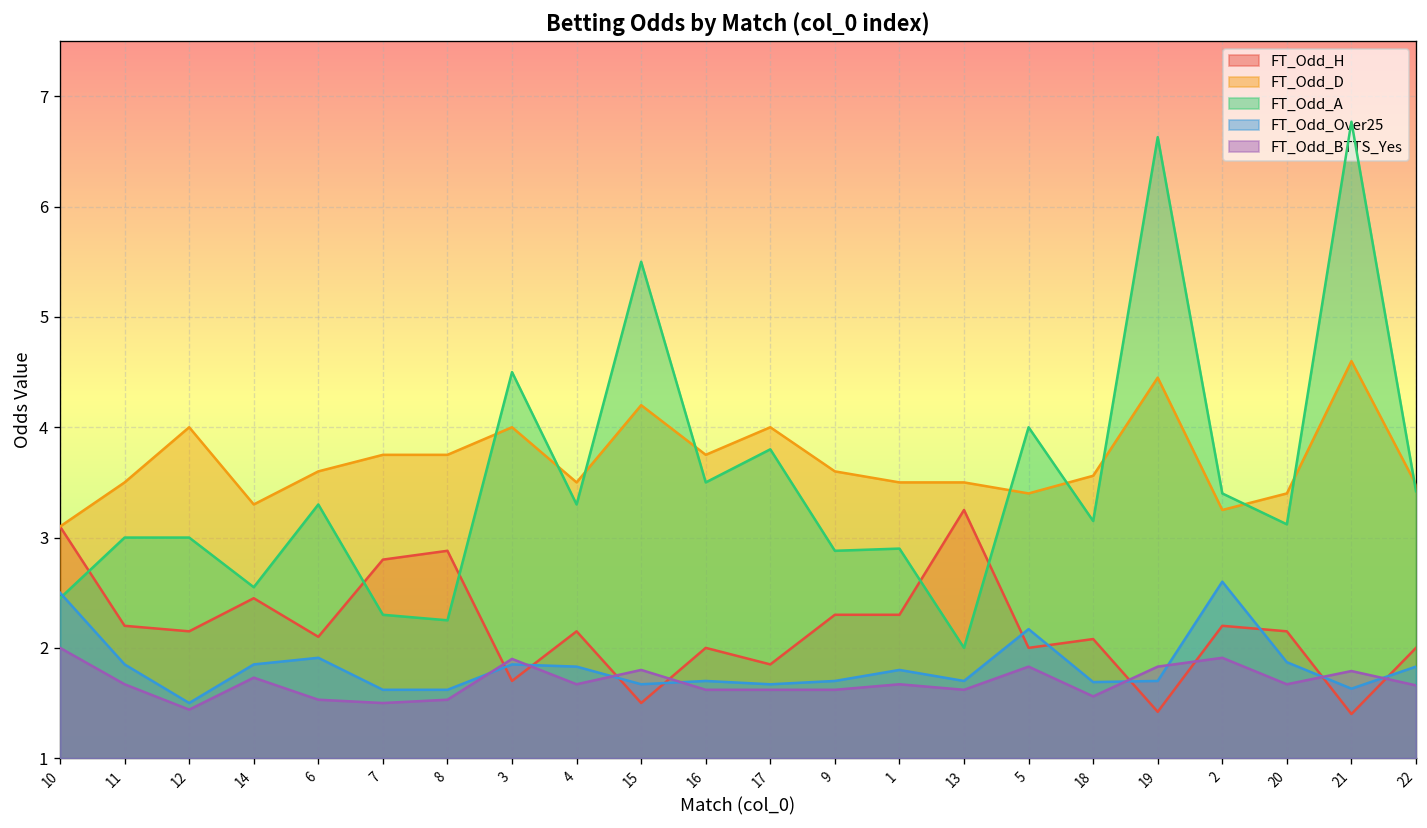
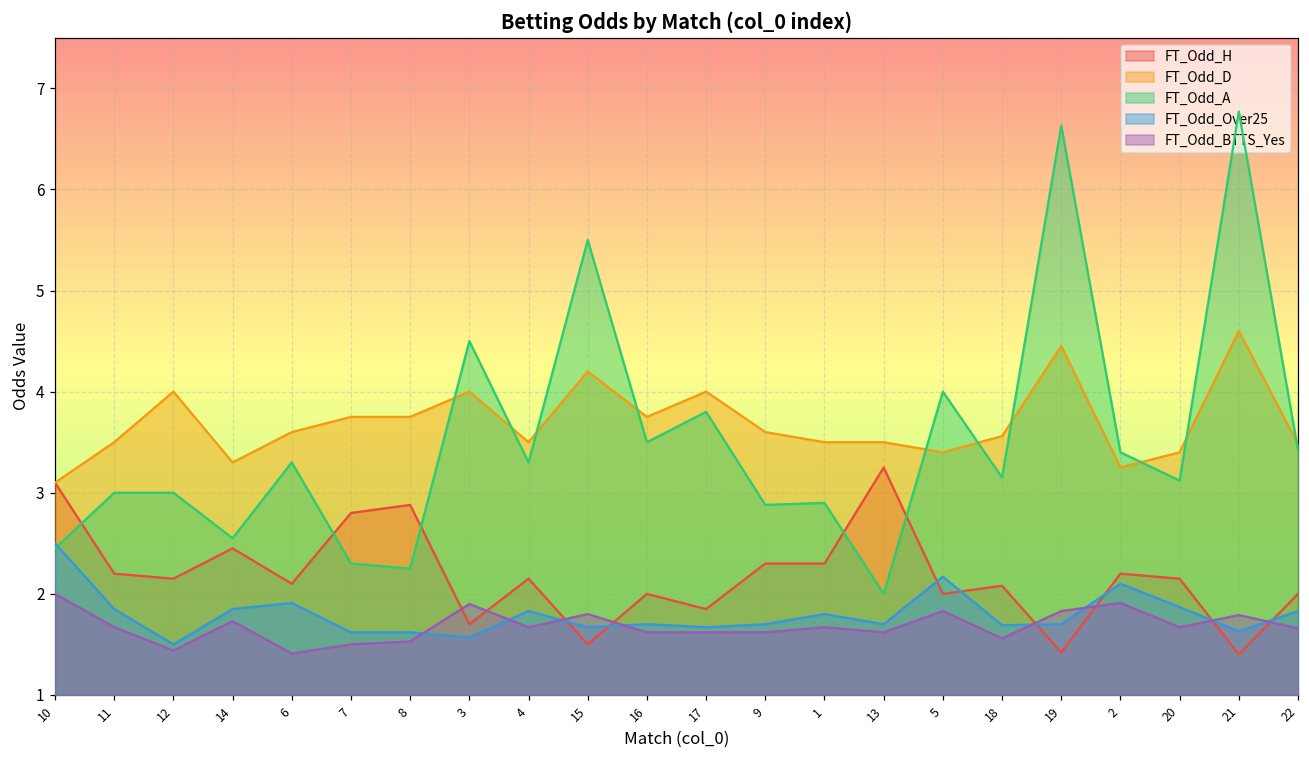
FT_Odd_BTTS_Yes, 6: 1.5 -> 1.4
FT_Odd_Over25, 3: 1.9 -> 1.6
FT_Odd_Over25, 2: 2.6 -> 2.1
